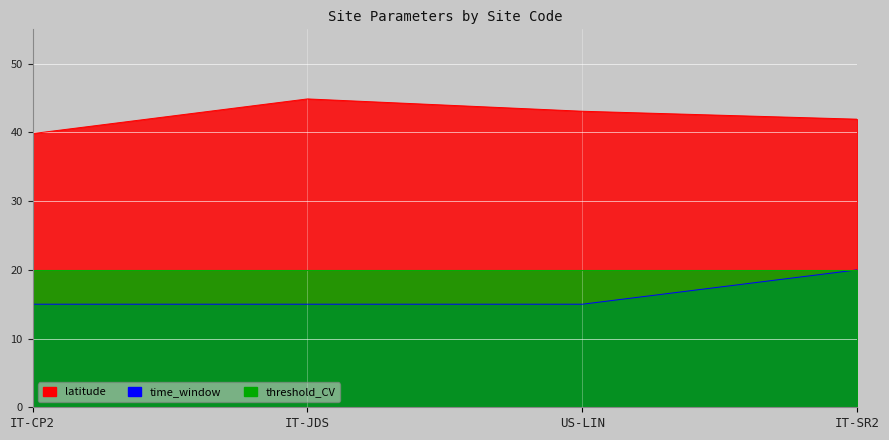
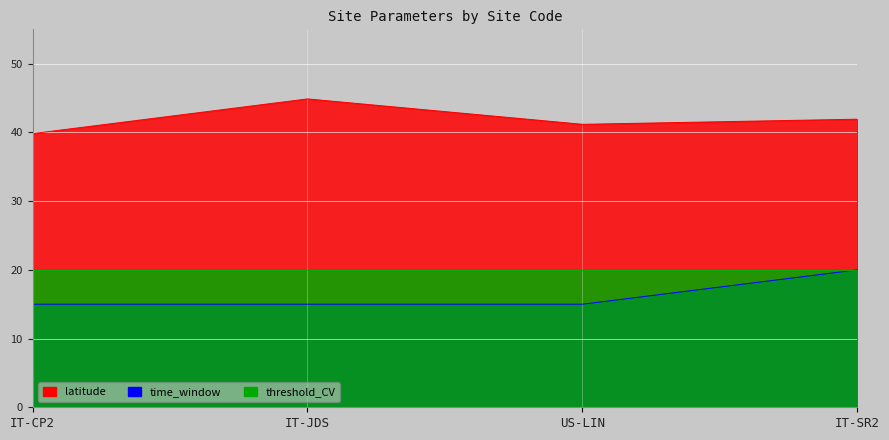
latitude, US-LIN: 43 -> 41
